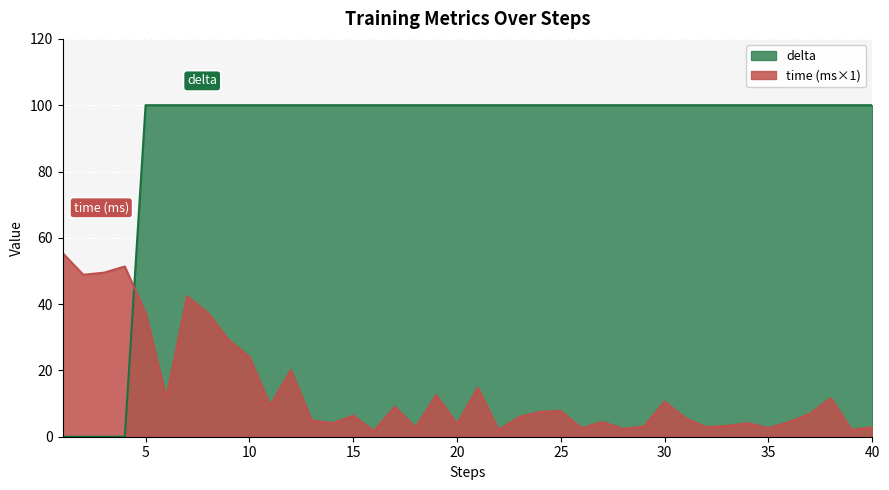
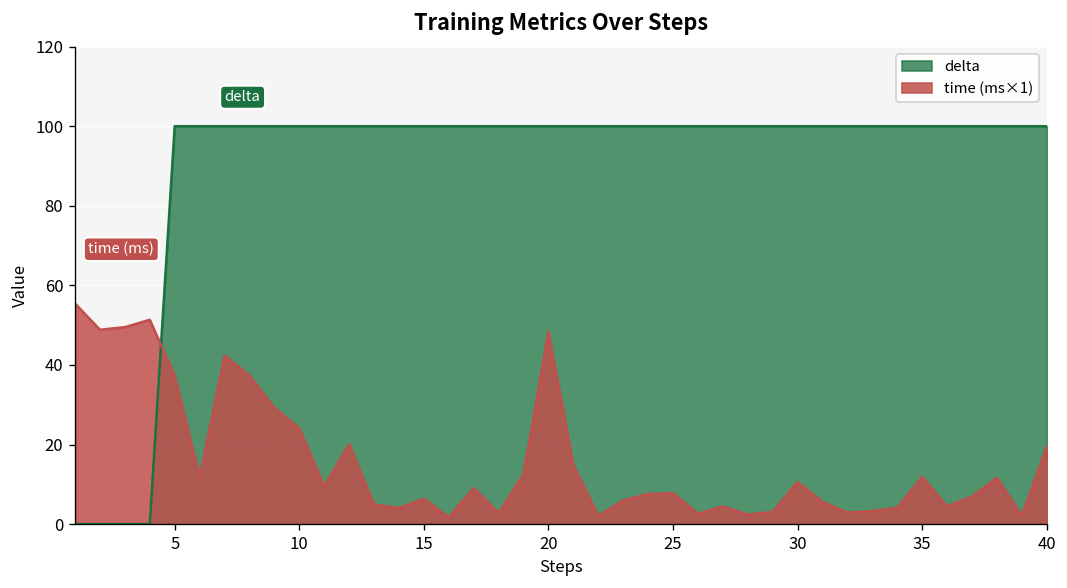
time (ms×1), 20: 4 -> 48
time (ms×1), 35: 3 -> 12
time (ms×1), 40: 3 -> 20
